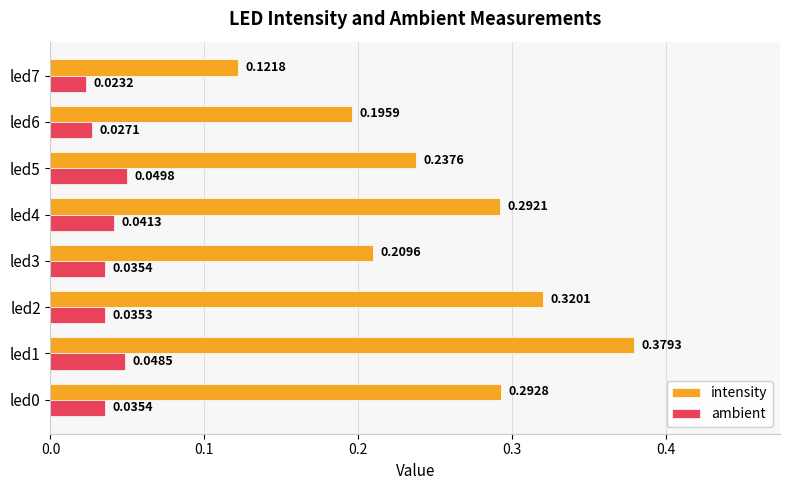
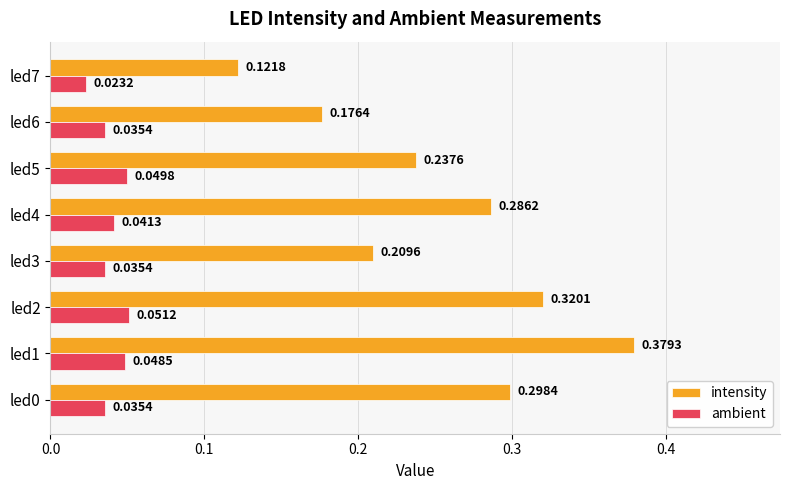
intensity, led6: 0.1959 -> 0.1764
ambient, led6: 0.0271 -> 0.0354
intensity, led4: 0.2921 -> 0.2862
ambient, led2: 0.0353 -> 0.0512
intensity, led0: 0.2928 -> 0.2984
